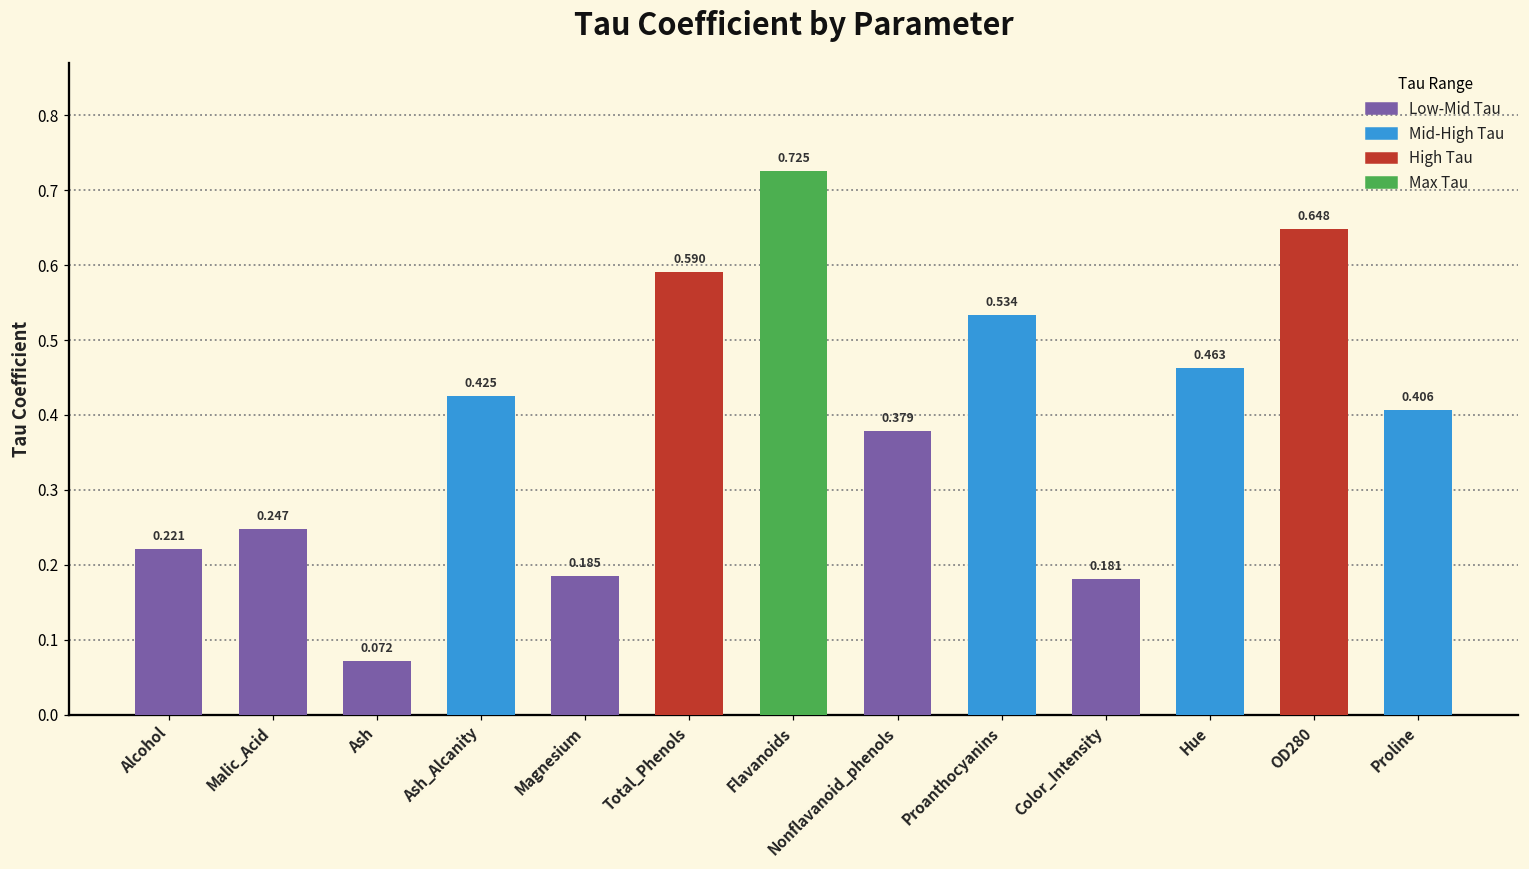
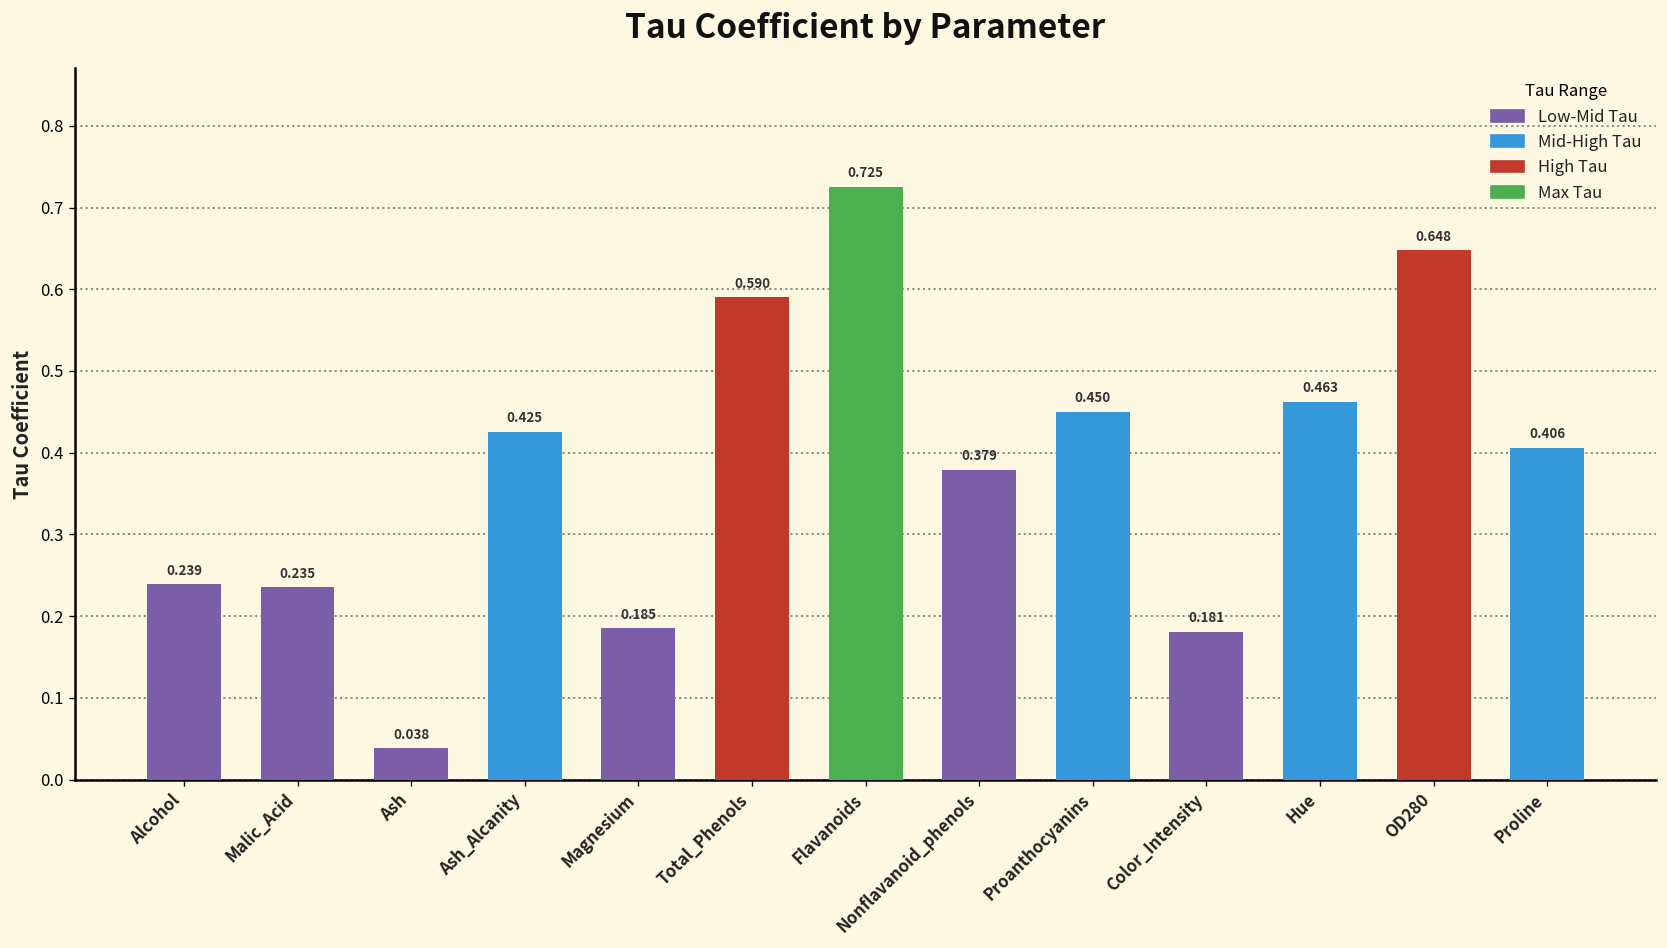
Alcohol: 0.221 -> 0.239
Malic_Acid: 0.247 -> 0.235
Ash: 0.072 -> 0.038
Proanthocyanins: 0.534 -> 0.450
